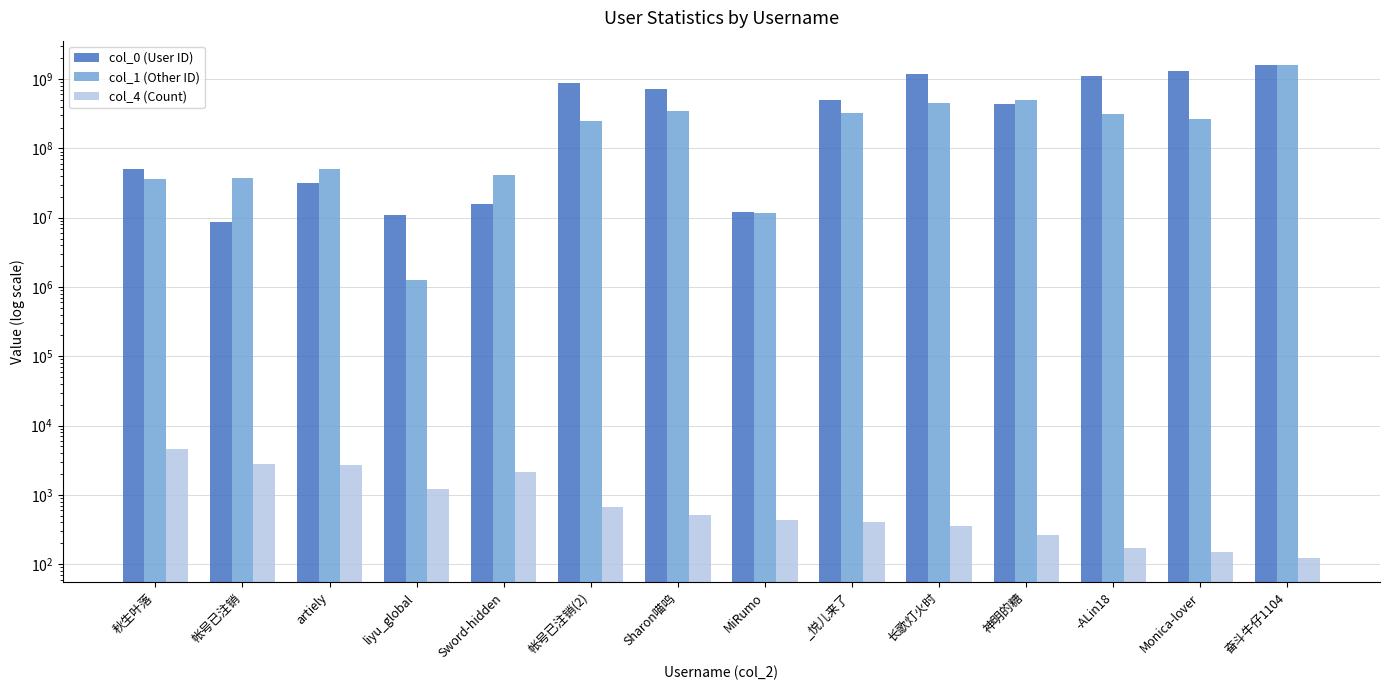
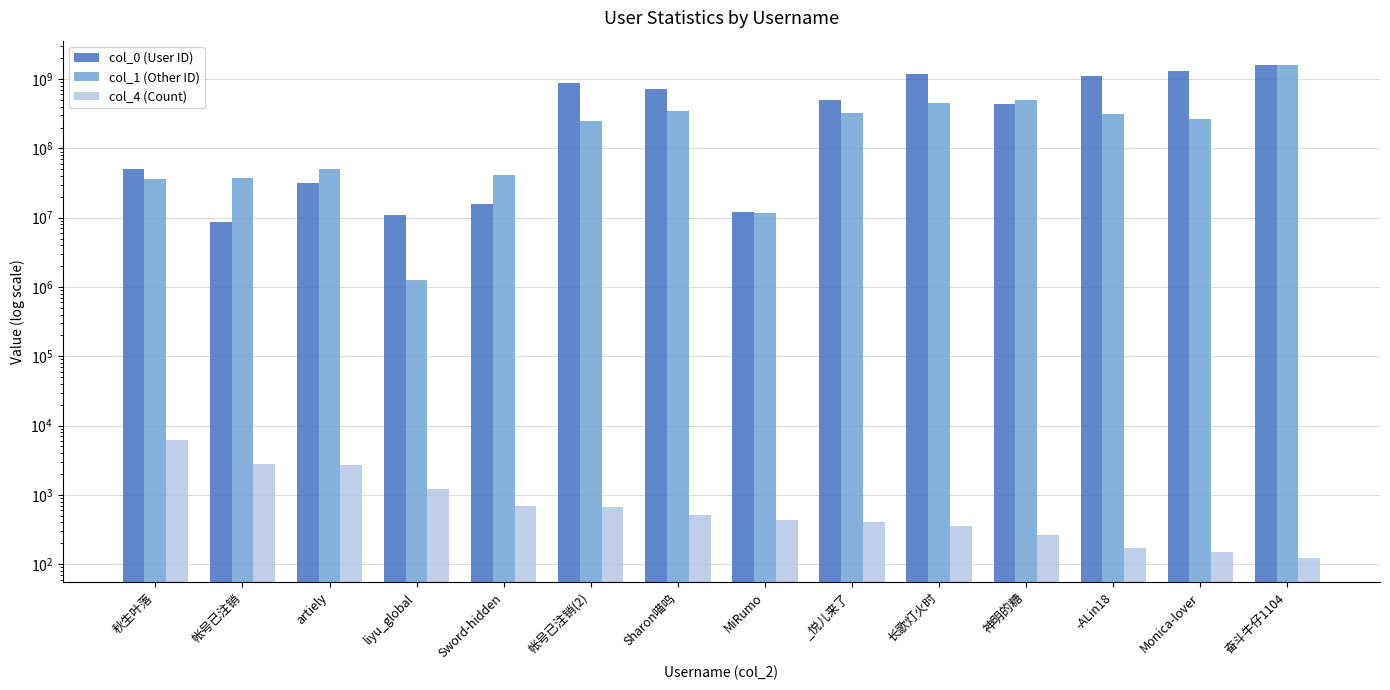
col_4 (Count), 秋生叶落: 5000 -> 6000
col_4 (Count), Sword-hidden: 2200 -> 700
